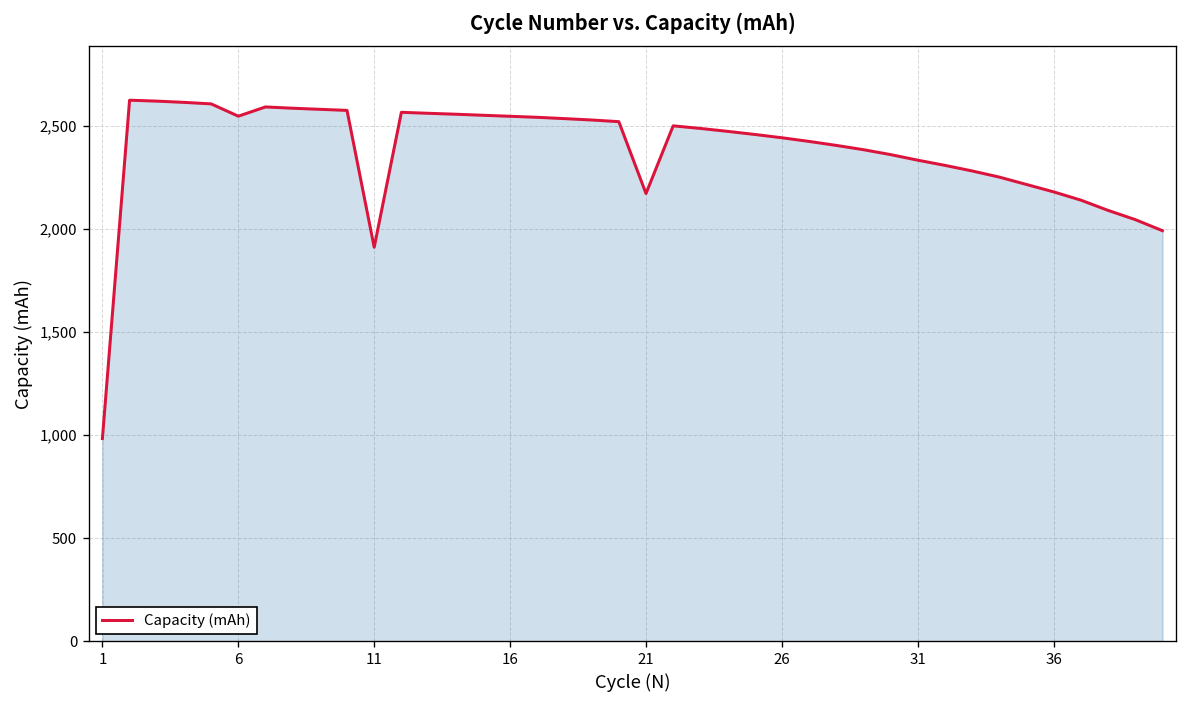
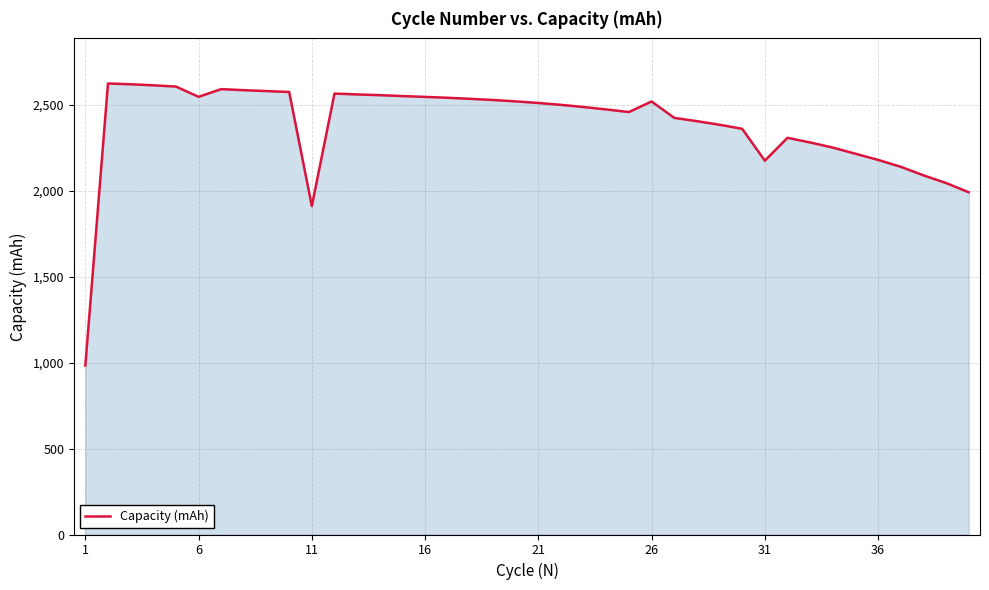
21: 2,170 -> 2,510
26: 2,440 -> 2,520
31: 2,330 -> 2,180
